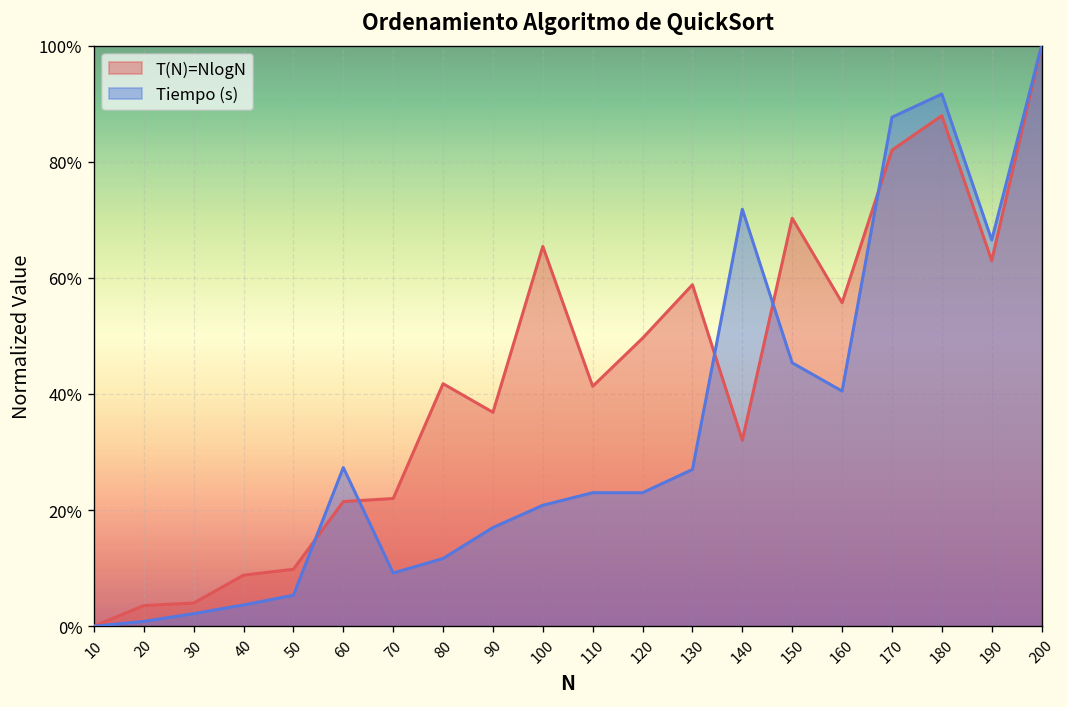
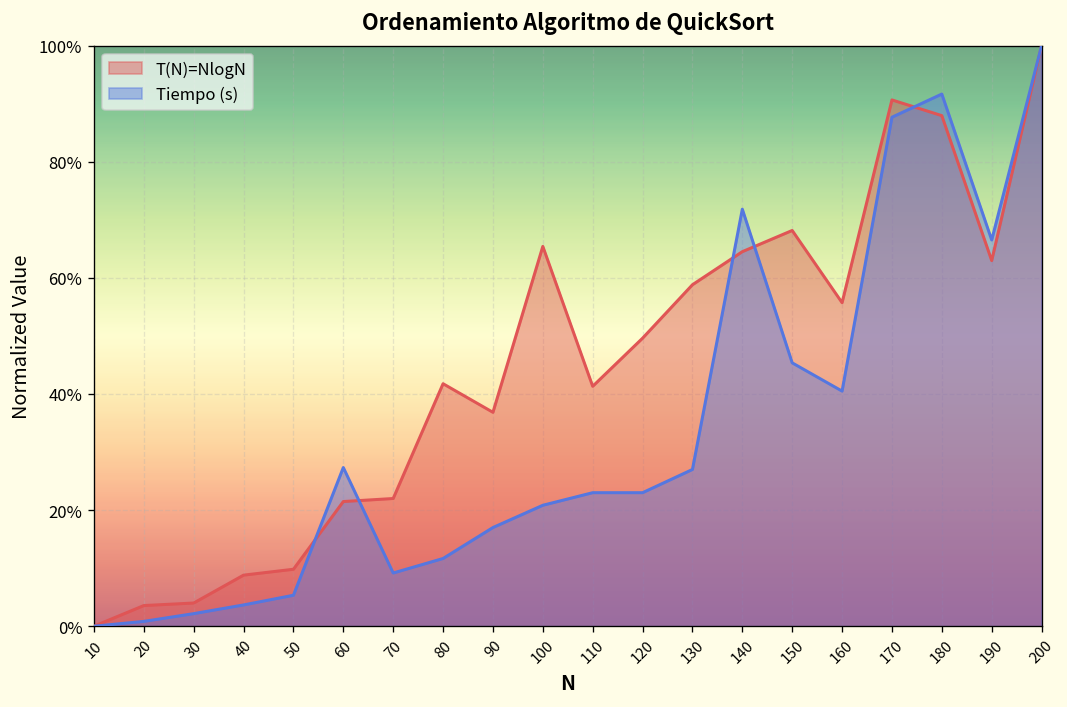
T(N)=NlogN, 140: 32% -> 65%
T(N)=NlogN, 150: 70% -> 68%
T(N)=NlogN, 170: 82% -> 91%
